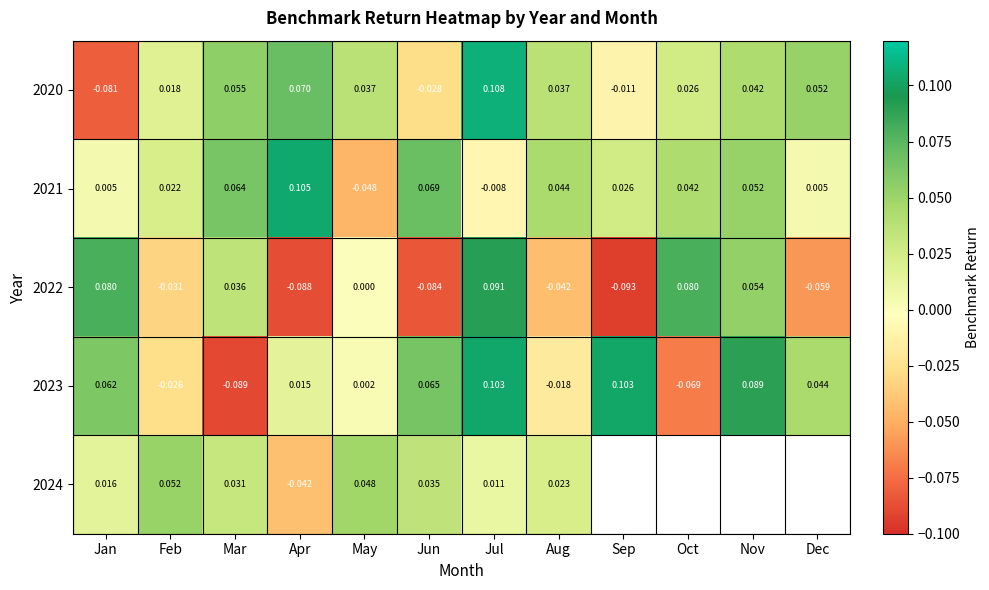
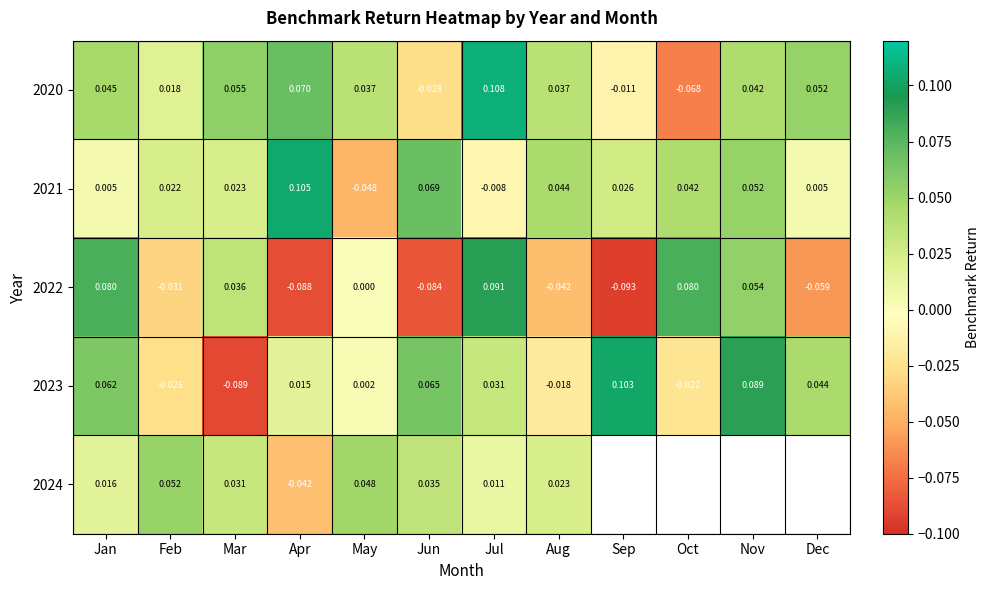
2020, Jan: -0.081 -> 0.045
2020, Oct: 0.026 -> -0.068
2021, Mar: 0.064 -> 0.023
2023, Jul: 0.103 -> 0.031
2023, Oct: -0.069 -> -0.022
